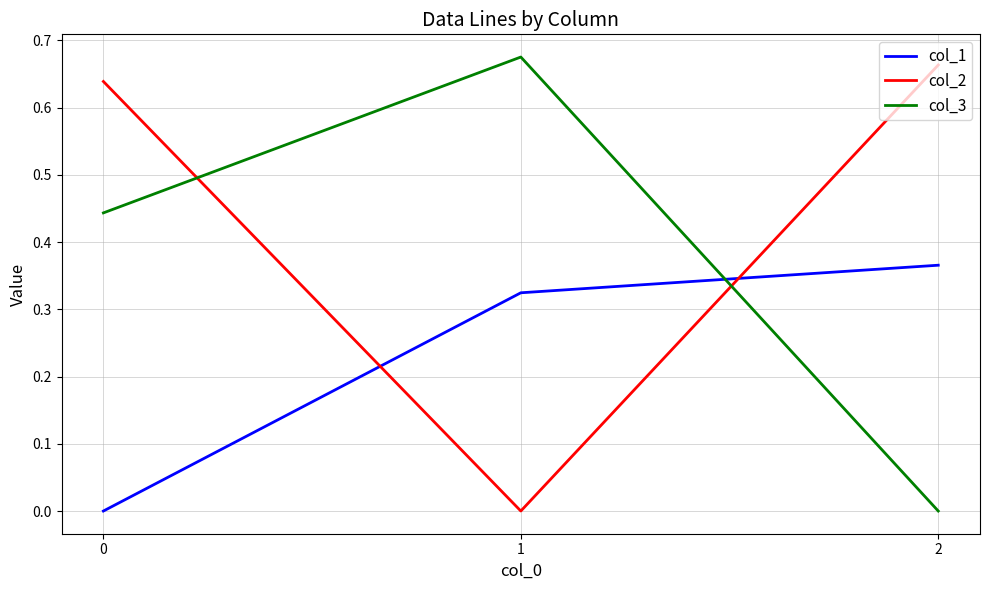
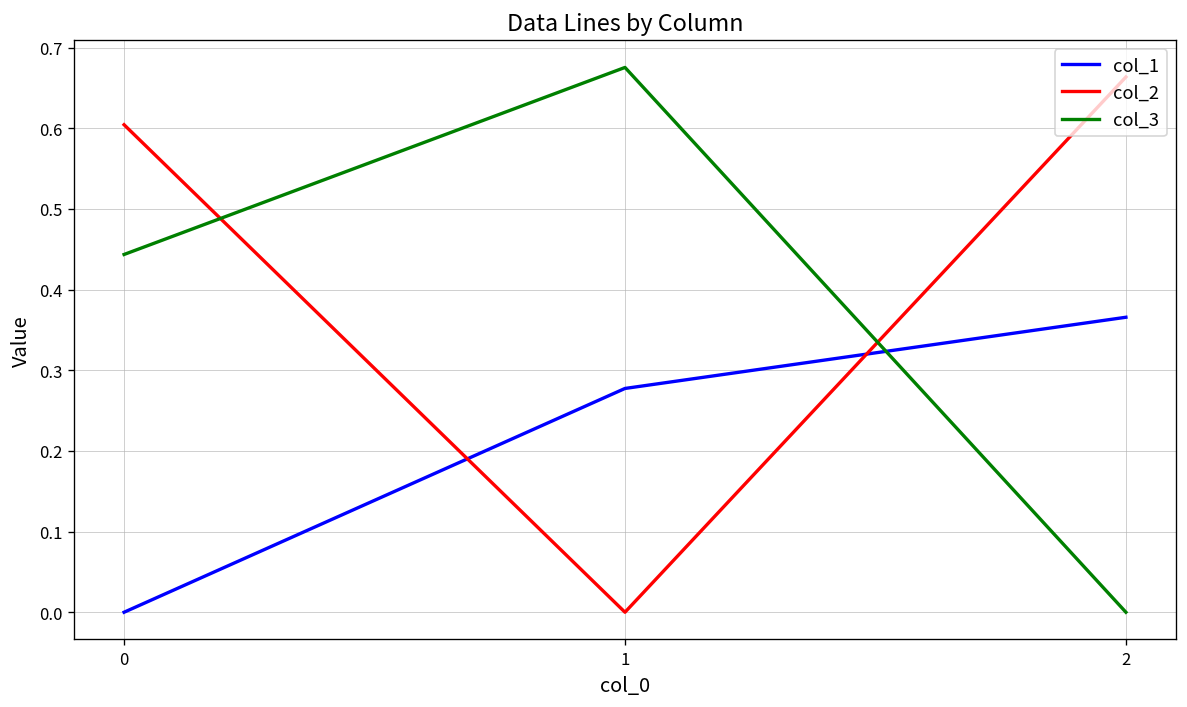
col_2, 0: 0.64 -> 0.60
col_1, 1: 0.32 -> 0.28
